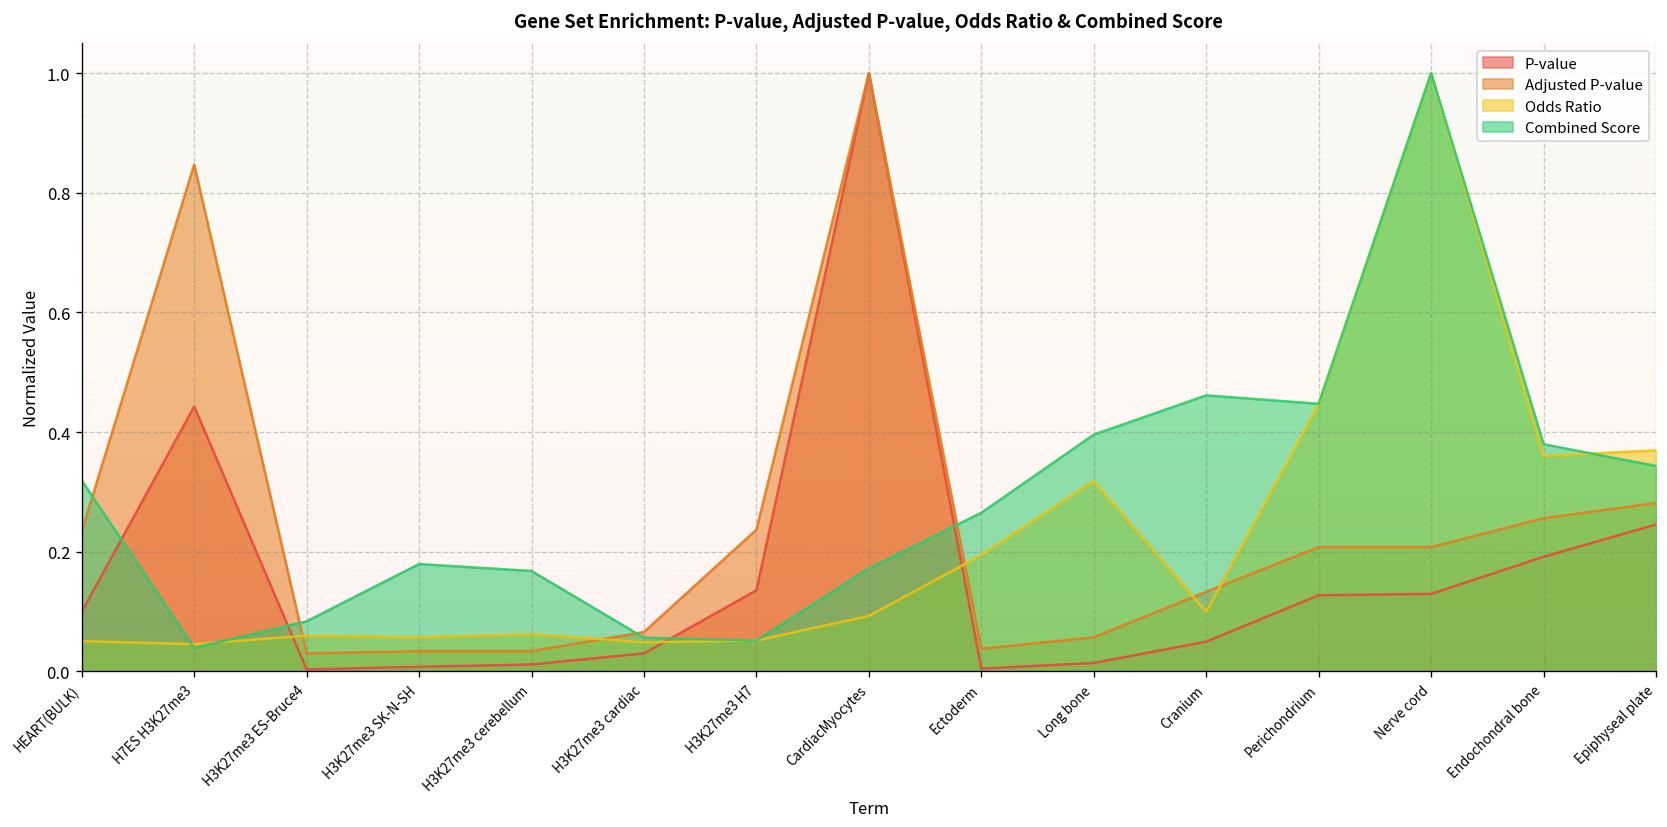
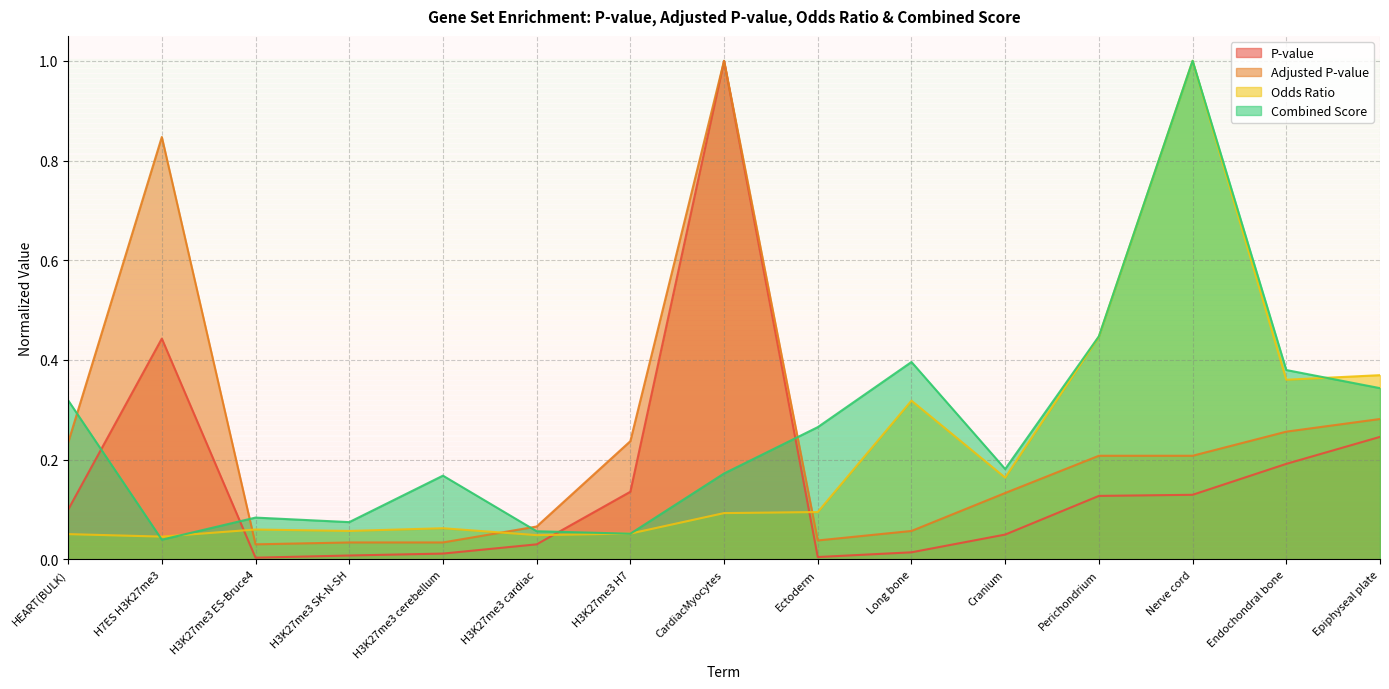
Combined Score, H3K27me3 SK-N-SH: 0.18 -> 0.07
Odds Ratio, Ectoderm: 0.19 -> 0.09
Odds Ratio, Cranium: 0.10 -> 0.16
Combined Score, Cranium: 0.46 -> 0.18
